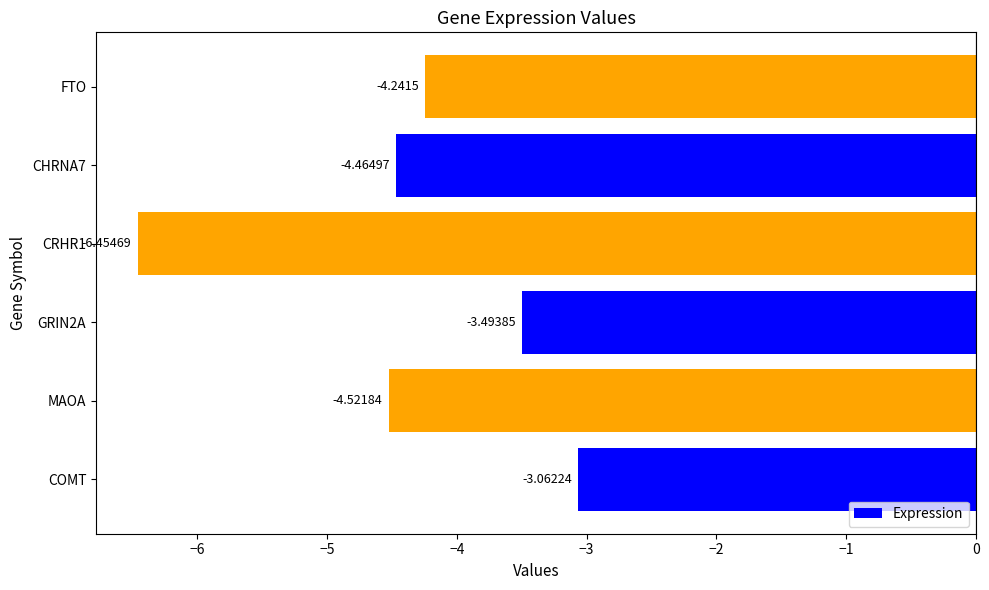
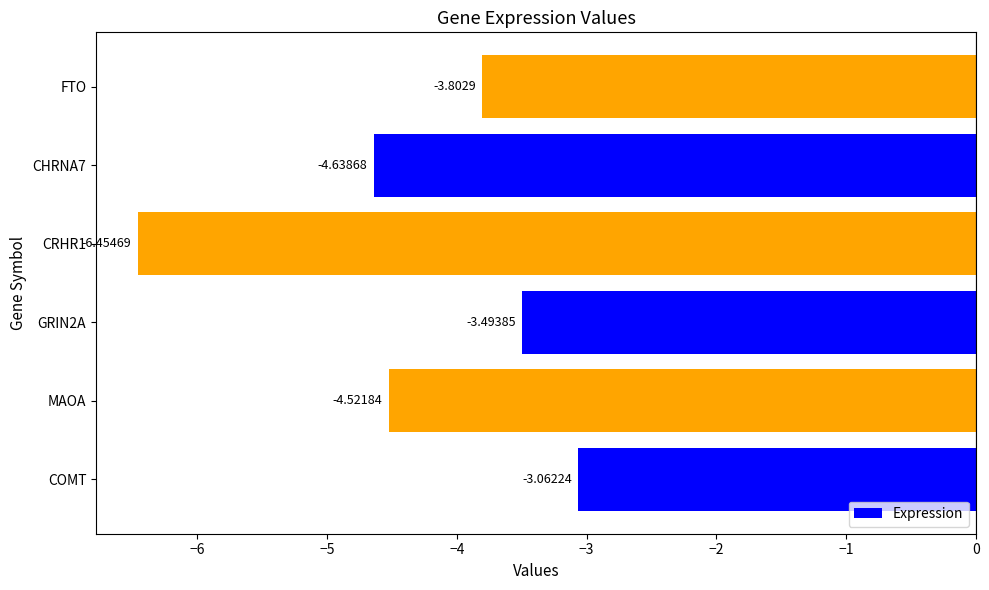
FTO: -4.2415 -> -3.8029
CHRNA7: -4.46497 -> -4.63868
